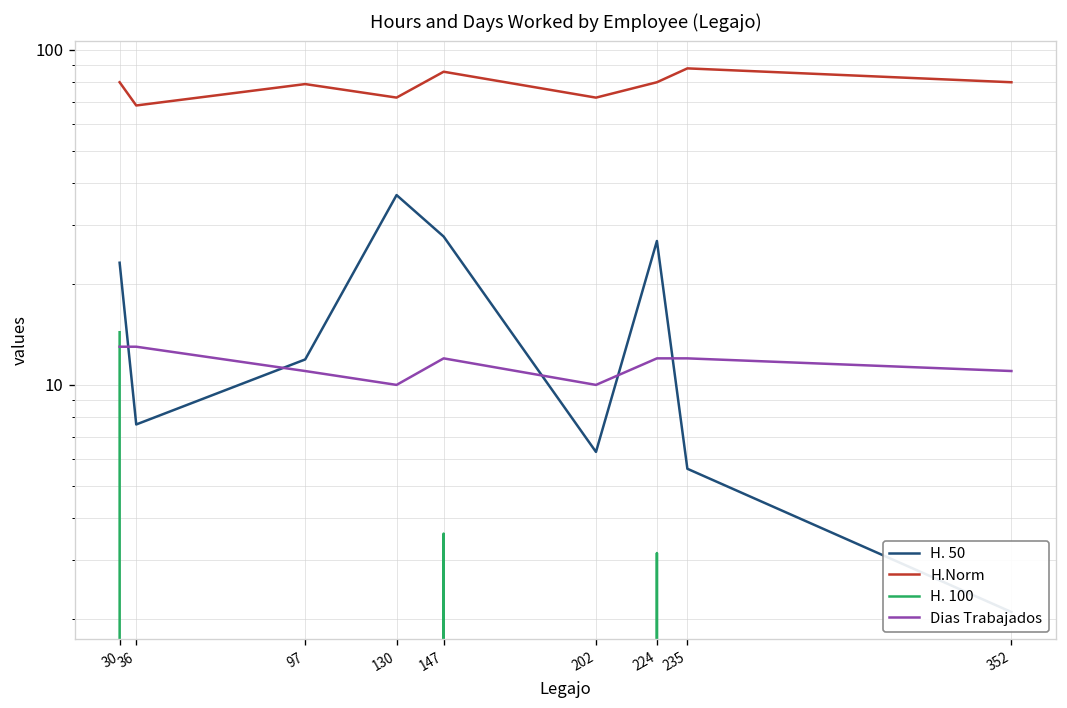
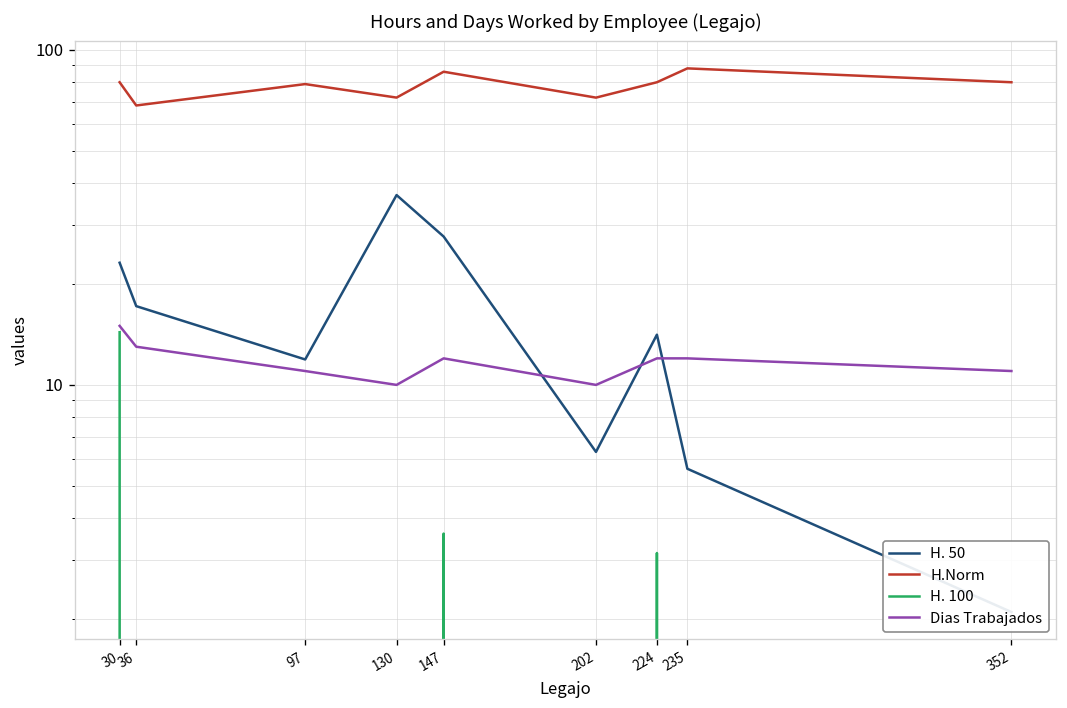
Dias Trabajados, 30: 13 -> 15
H. 50, 36: 7.6 -> 17
H. 50, 224: 27 -> 14
